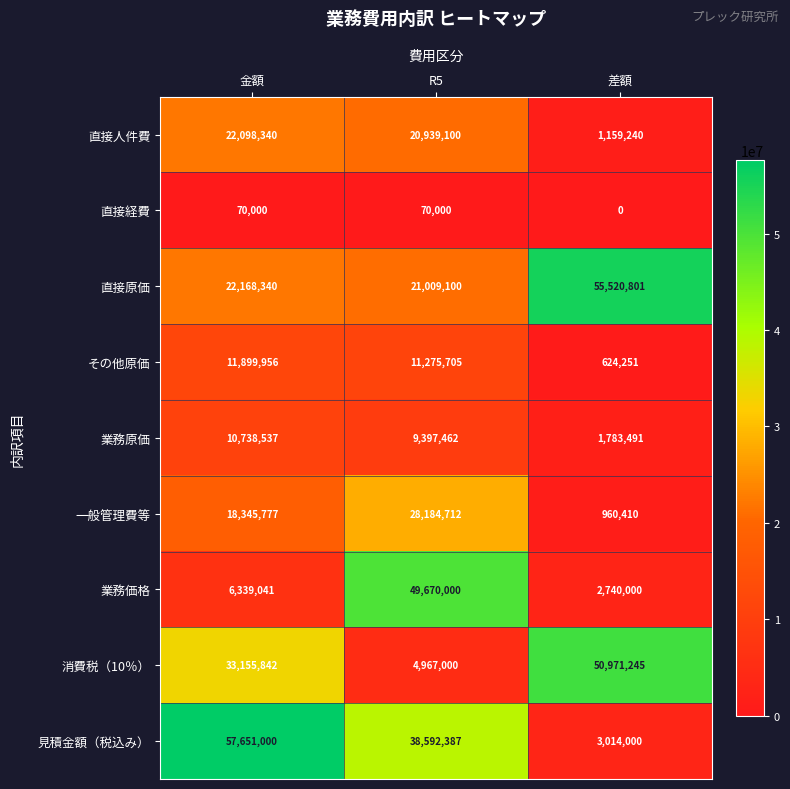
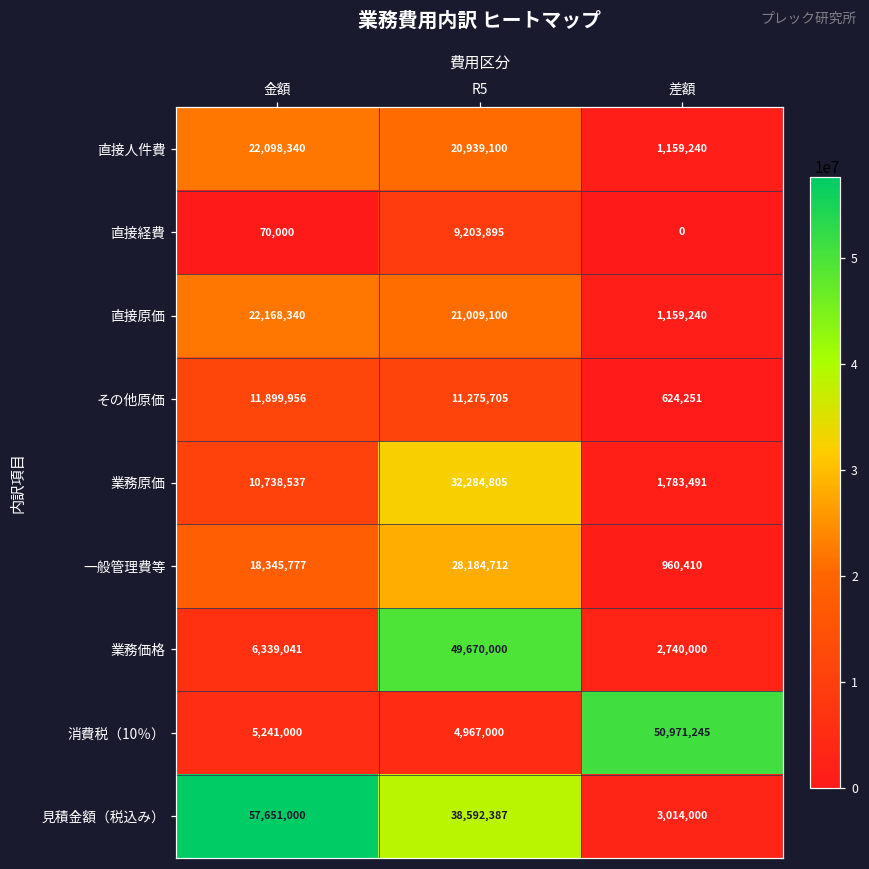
直接経費, R5: 70,000 -> 9,203,895
直接原価, 差額: 55,520,801 -> 1,159,240
業務原価, R5: 9,397,462 -> 32,284,805
消費税（10％）, 金額: 33,155,842 -> 5,241,000
